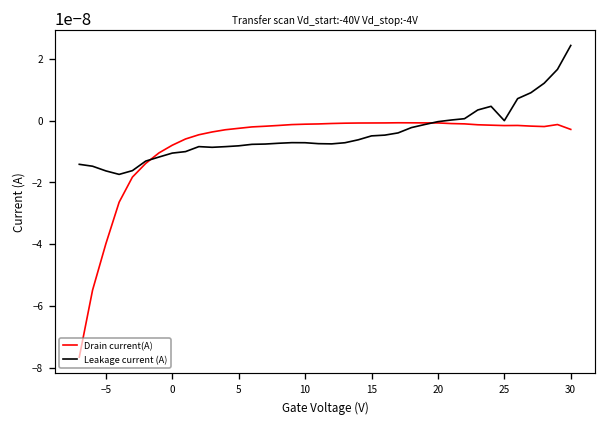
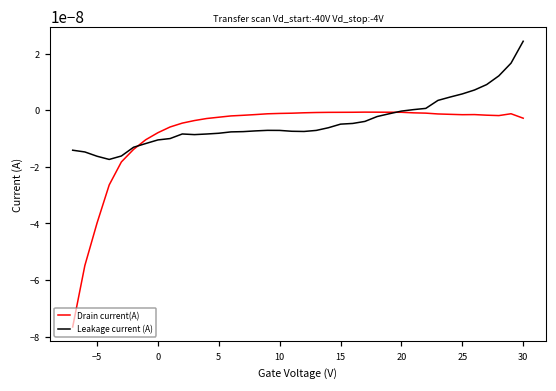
Leakage current (A), 25: 0.00000000 -> 0.00000001
